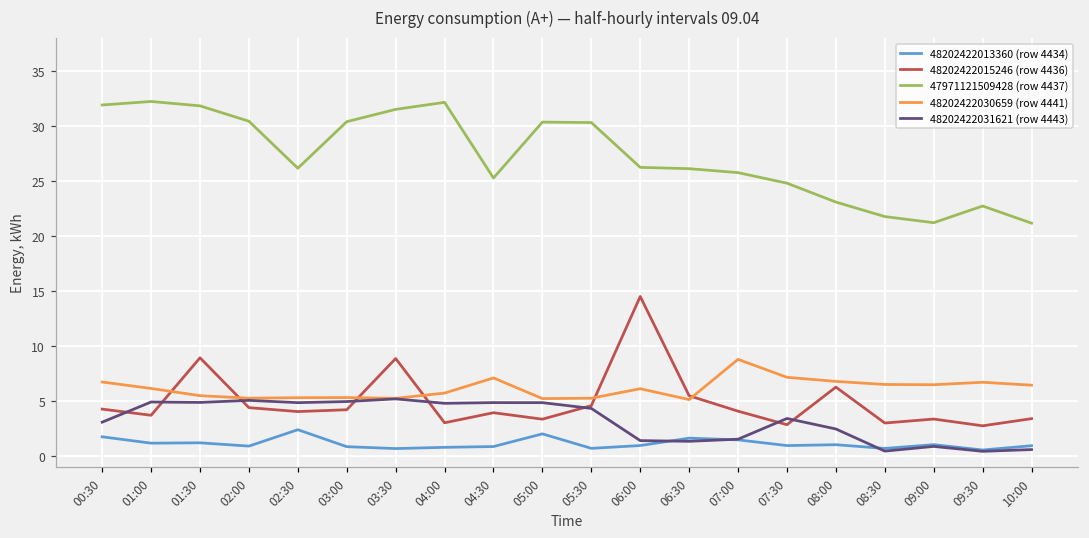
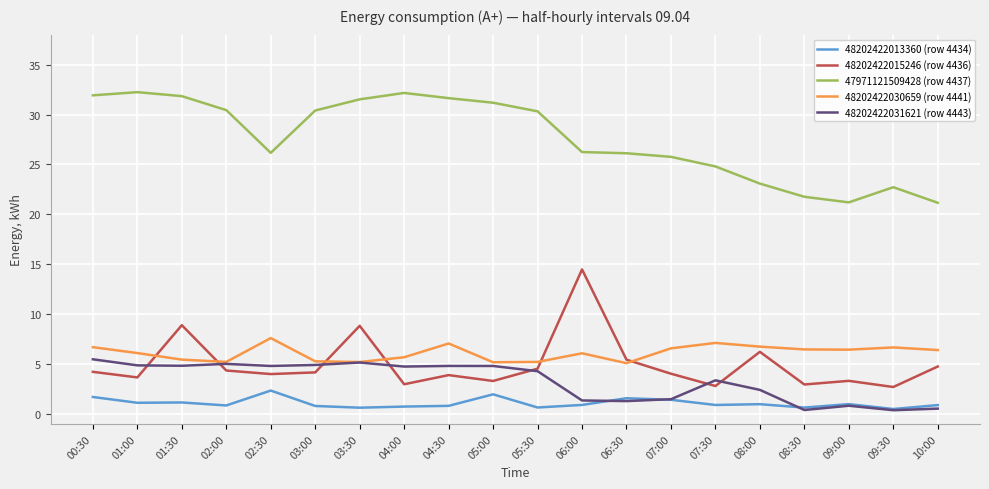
48202422031621 (row 4443), 00:30: 3 -> 5
48202422030659 (row 4441), 02:30: 5 -> 8
47971121509428 (row 4437), 04:30: 25 -> 32
47971121509428 (row 4437), 05:00: 30 -> 31
48202422030659 (row 4441), 07:00: 9 -> 7
48202422015246 (row 4436), 10:00: 3 -> 5
